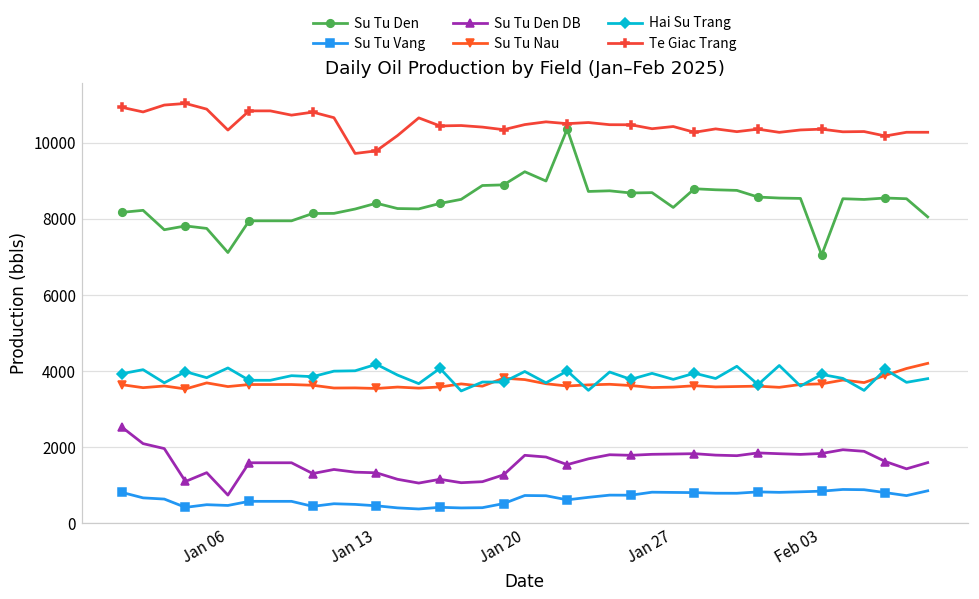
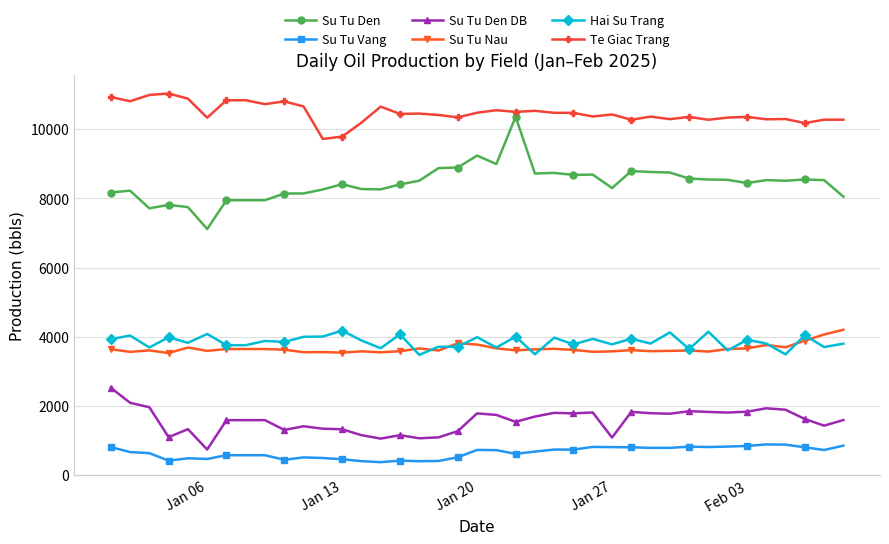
Su Tu Den DB, Jan 27: 1800 -> 1100
Su Tu Den, Feb 03: 7000 -> 8400
